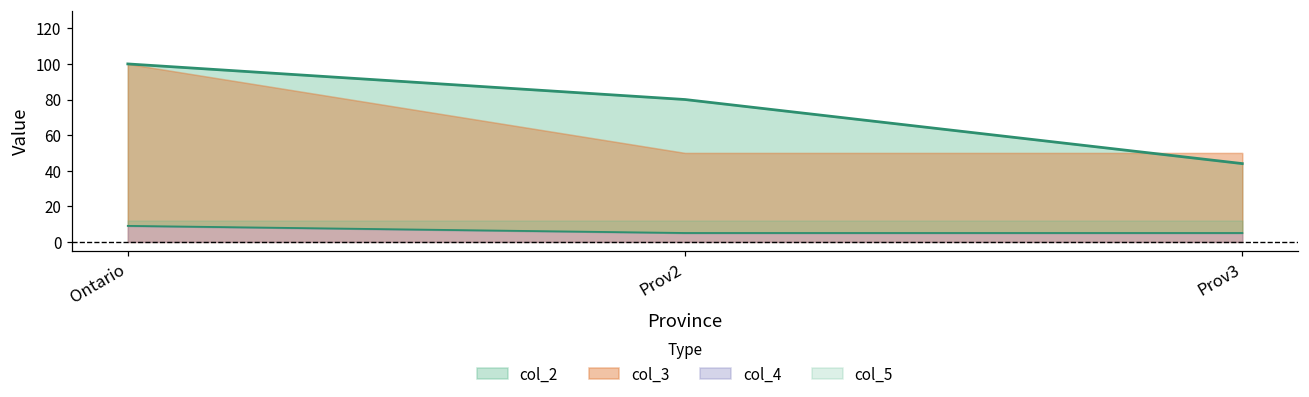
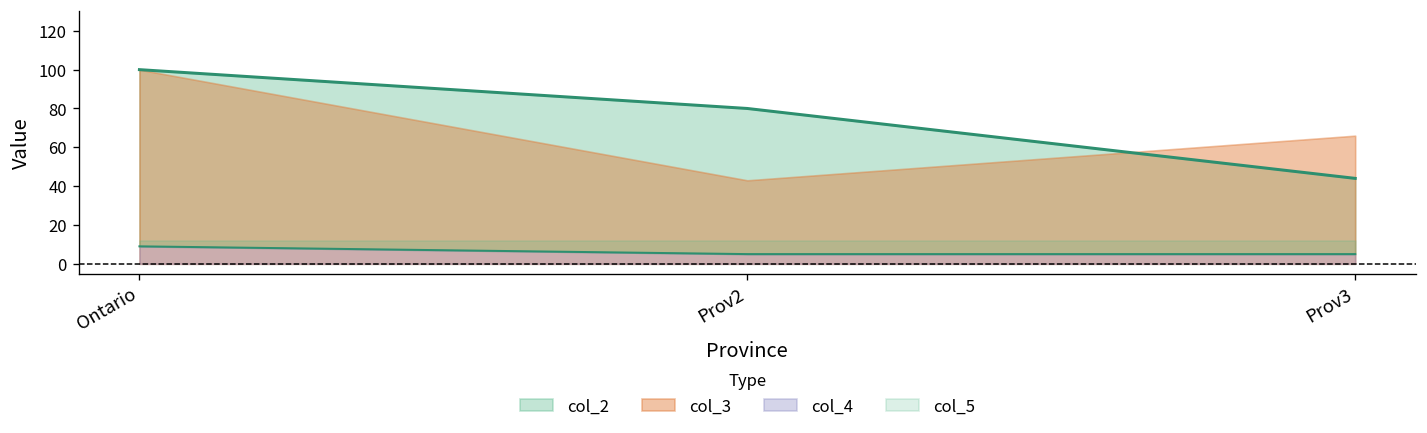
col_3, Prov2: 50 -> 43
col_3, Prov3: 50 -> 66
